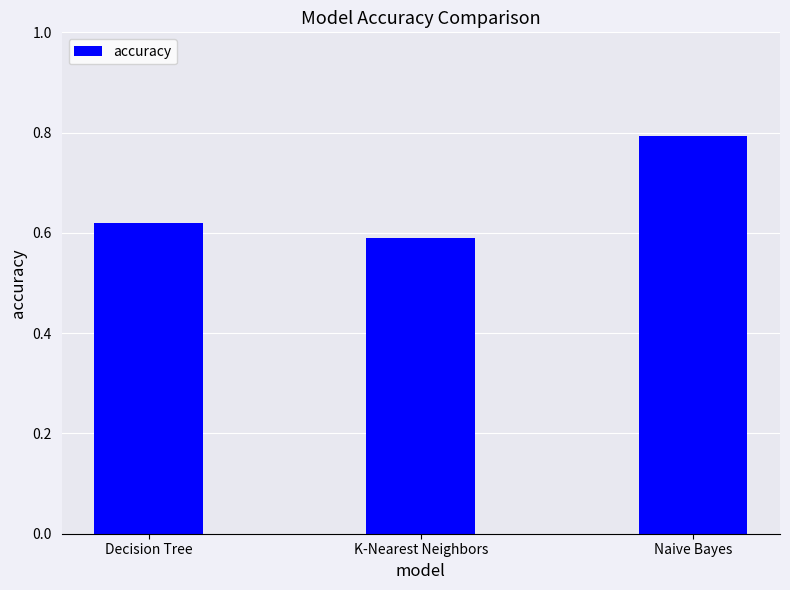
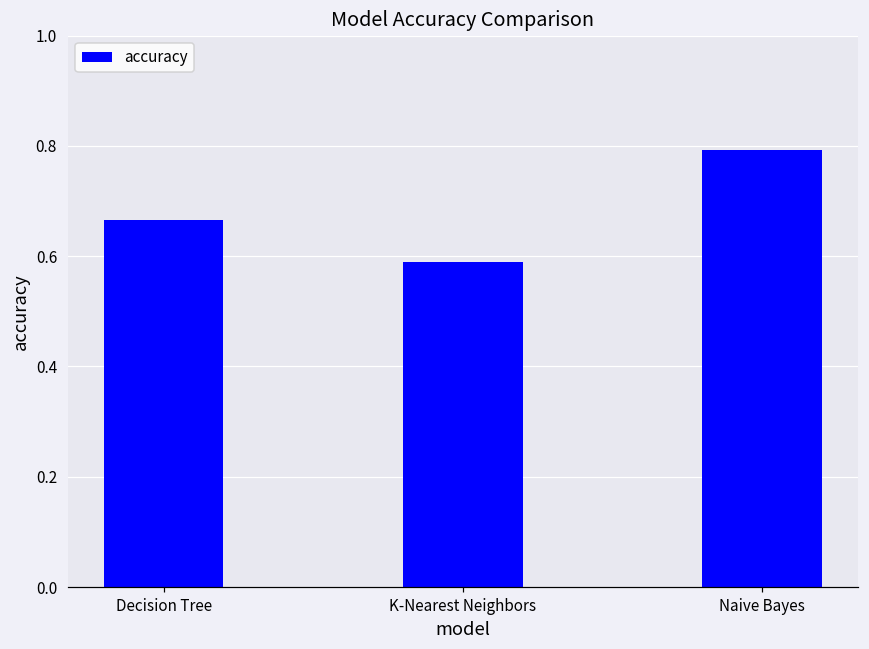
Decision Tree: 0.62 -> 0.67
